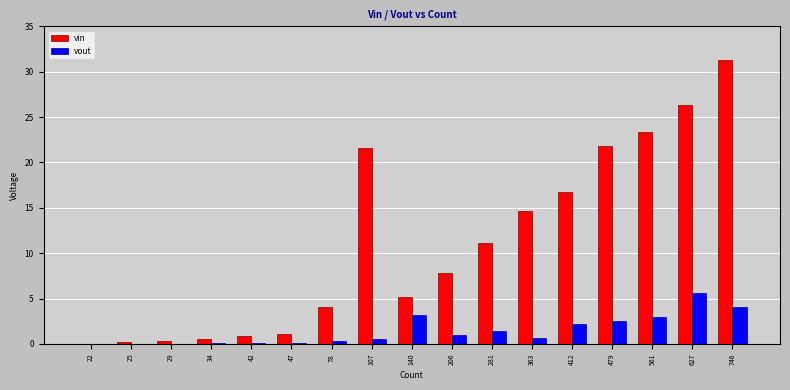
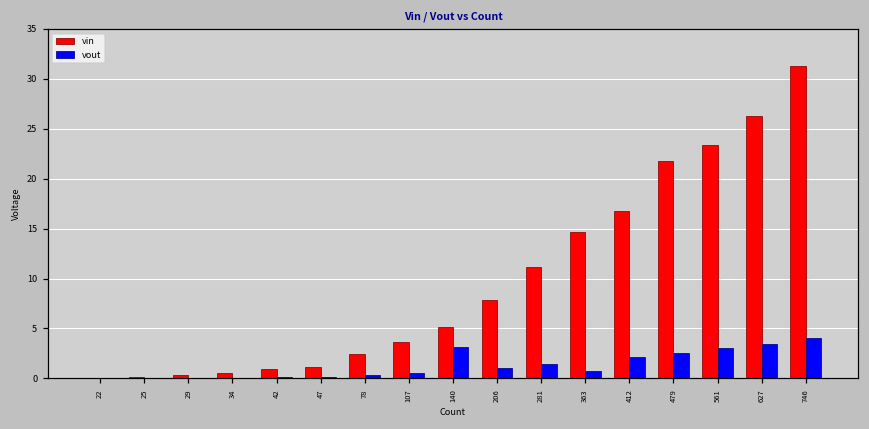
vin, 78: 4 -> 2
vin, 107: 22 -> 4
vout, 627: 6 -> 3
